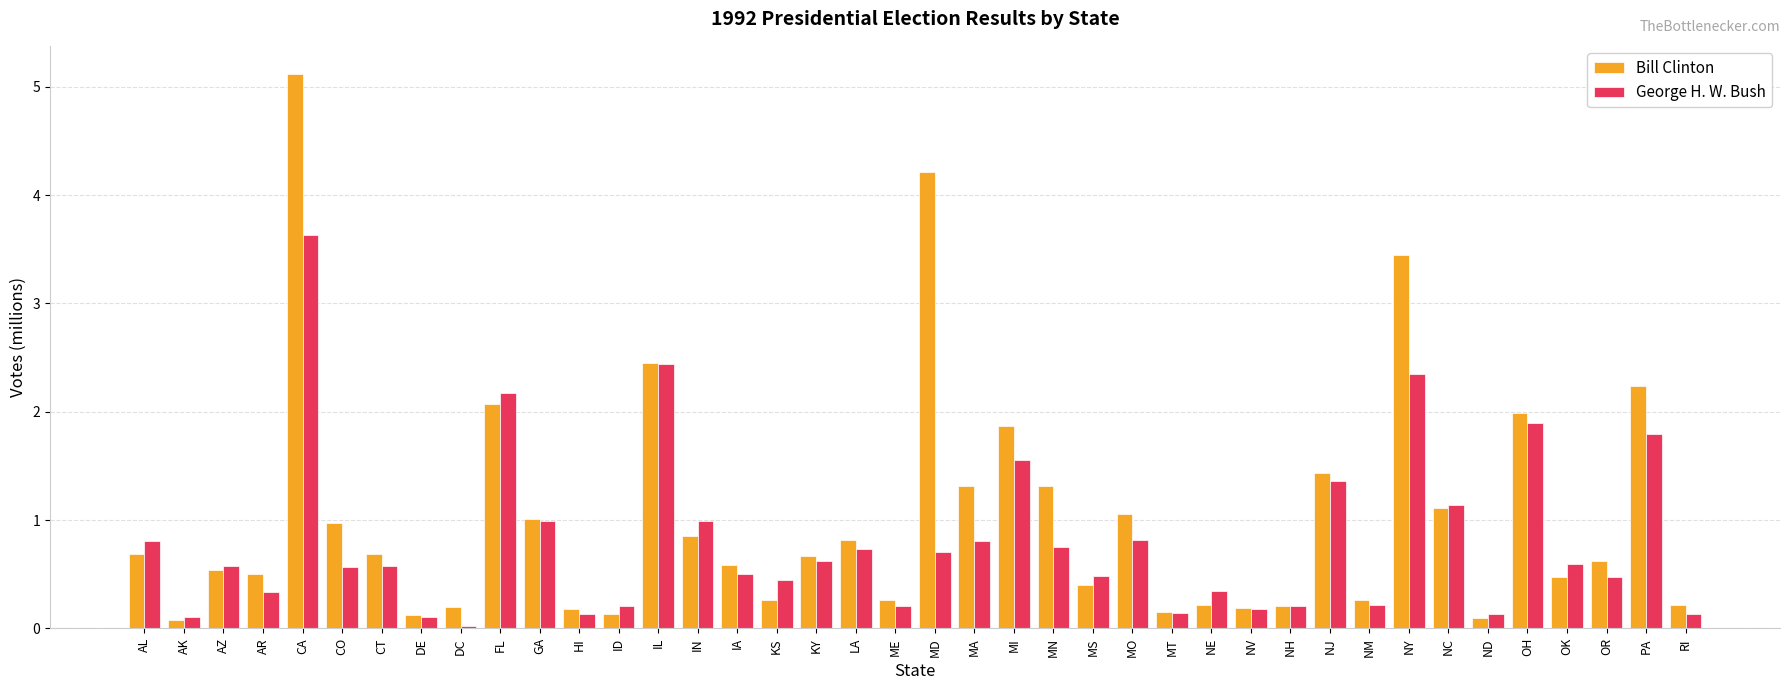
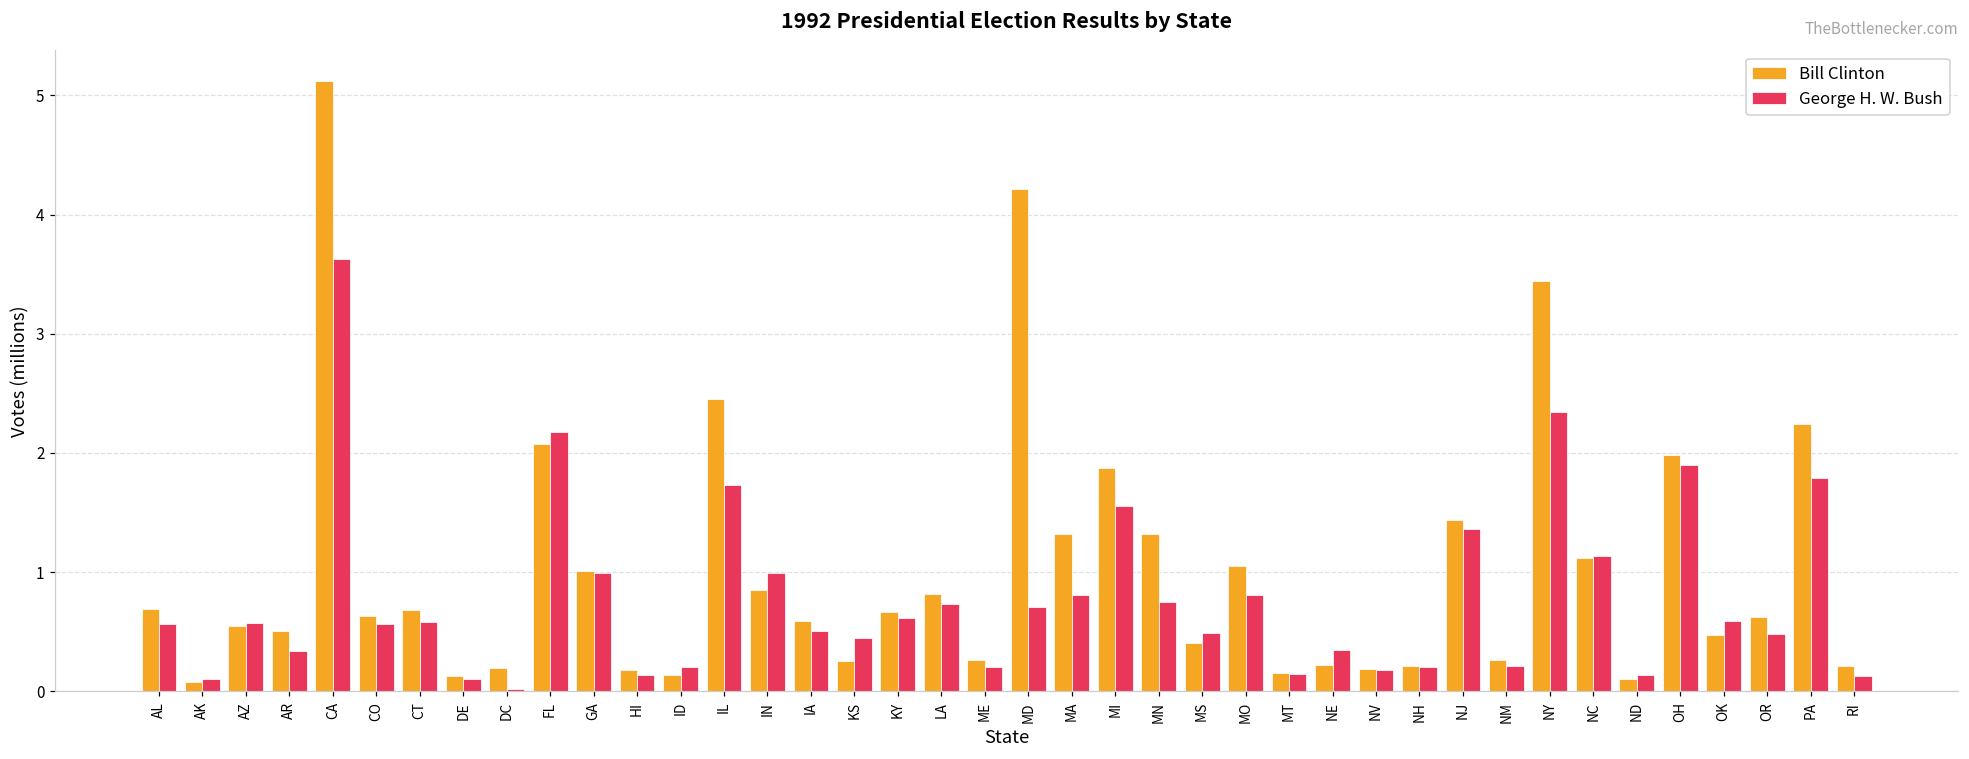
George H. W. Bush, AL: 0.80 -> 0.57
Bill Clinton, CO: 0.97 -> 0.63
George H. W. Bush, IL: 2.44 -> 1.73
